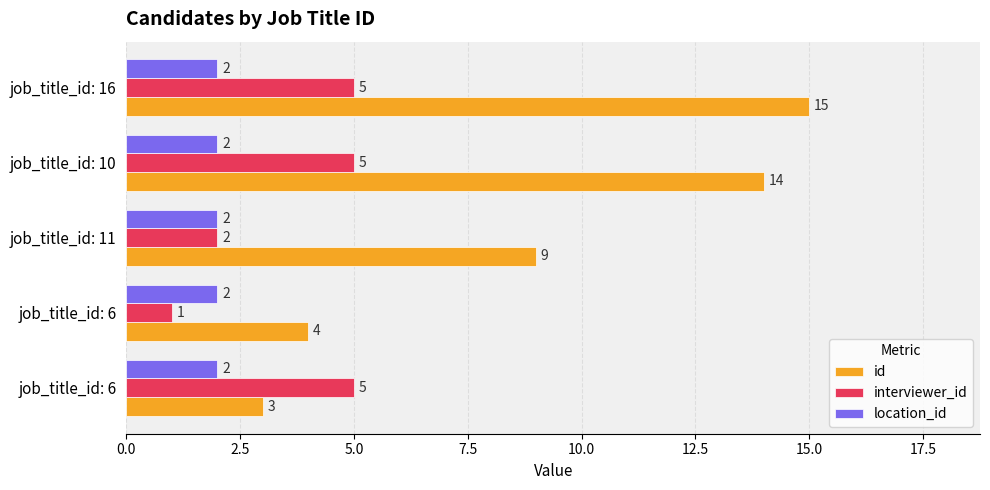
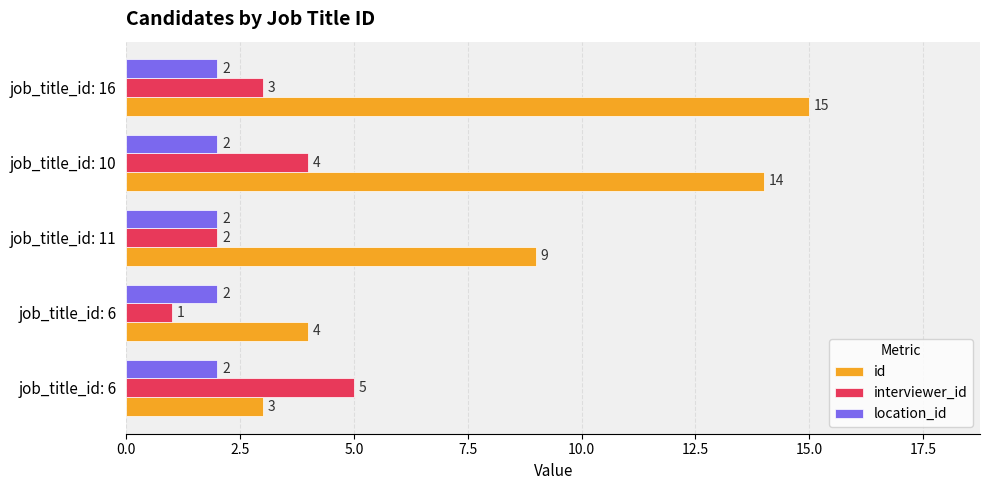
interviewer_id, job_title_id: 16: 5 -> 3
interviewer_id, job_title_id: 10: 5 -> 4
